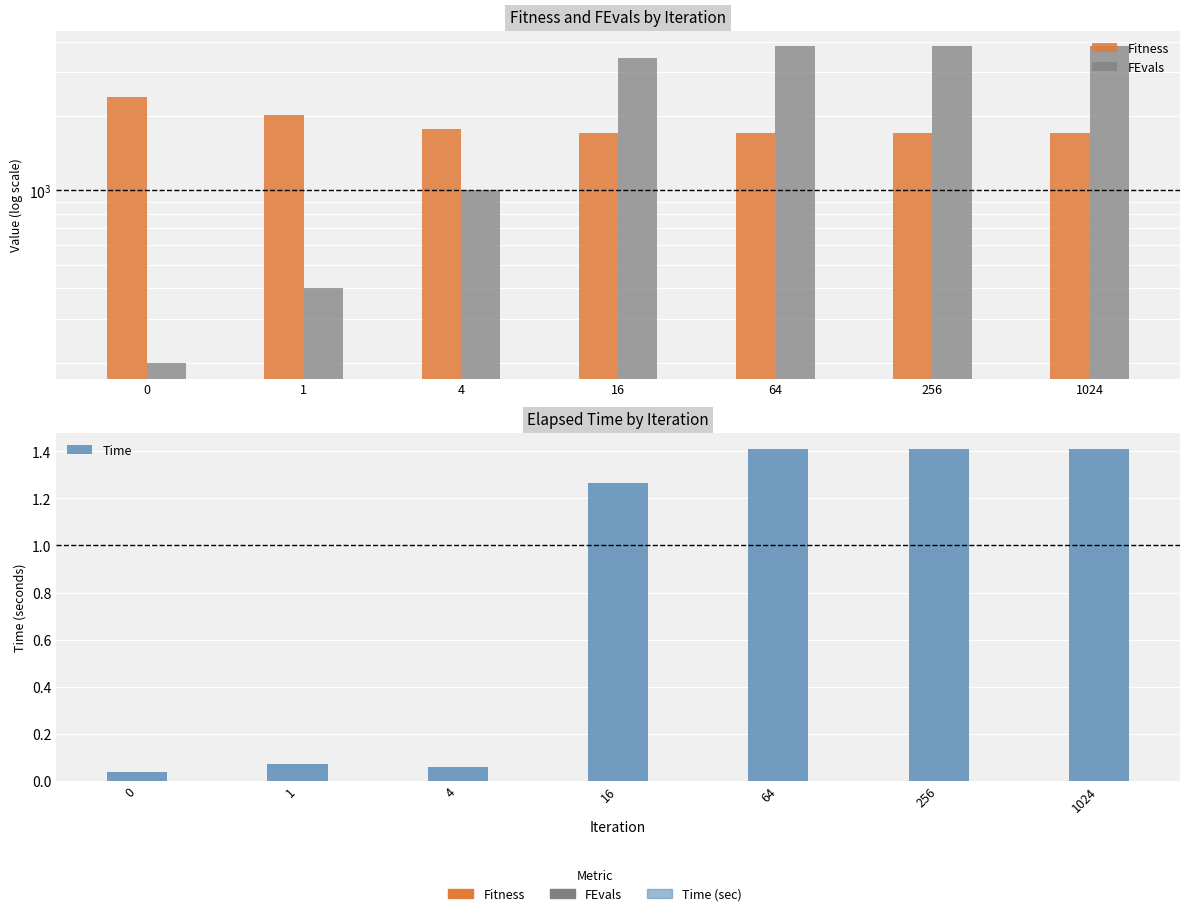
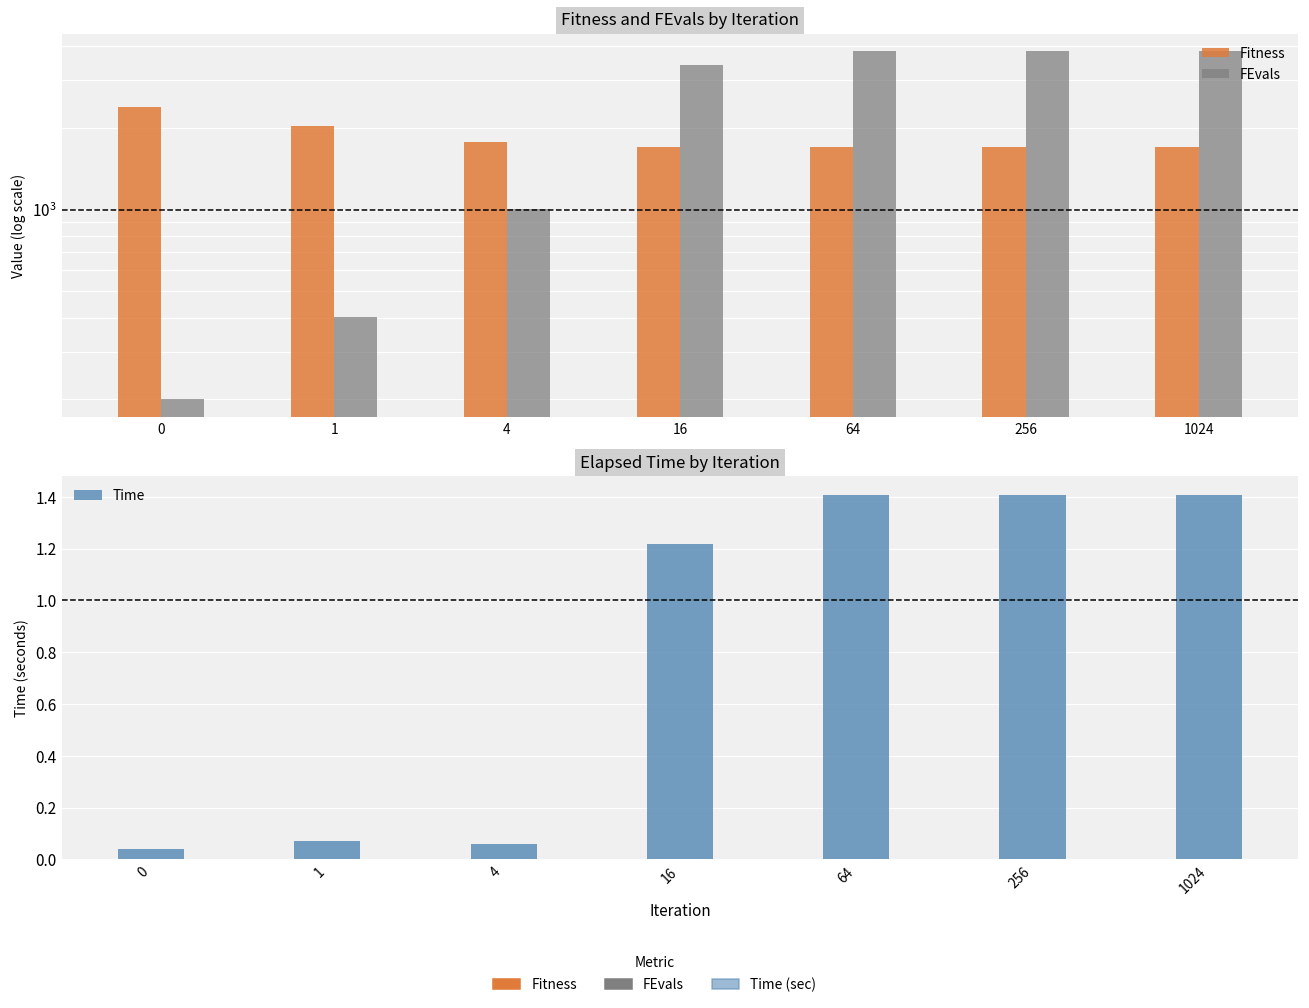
Elapsed Time by Iteration, 16: 1.27 -> 1.22
